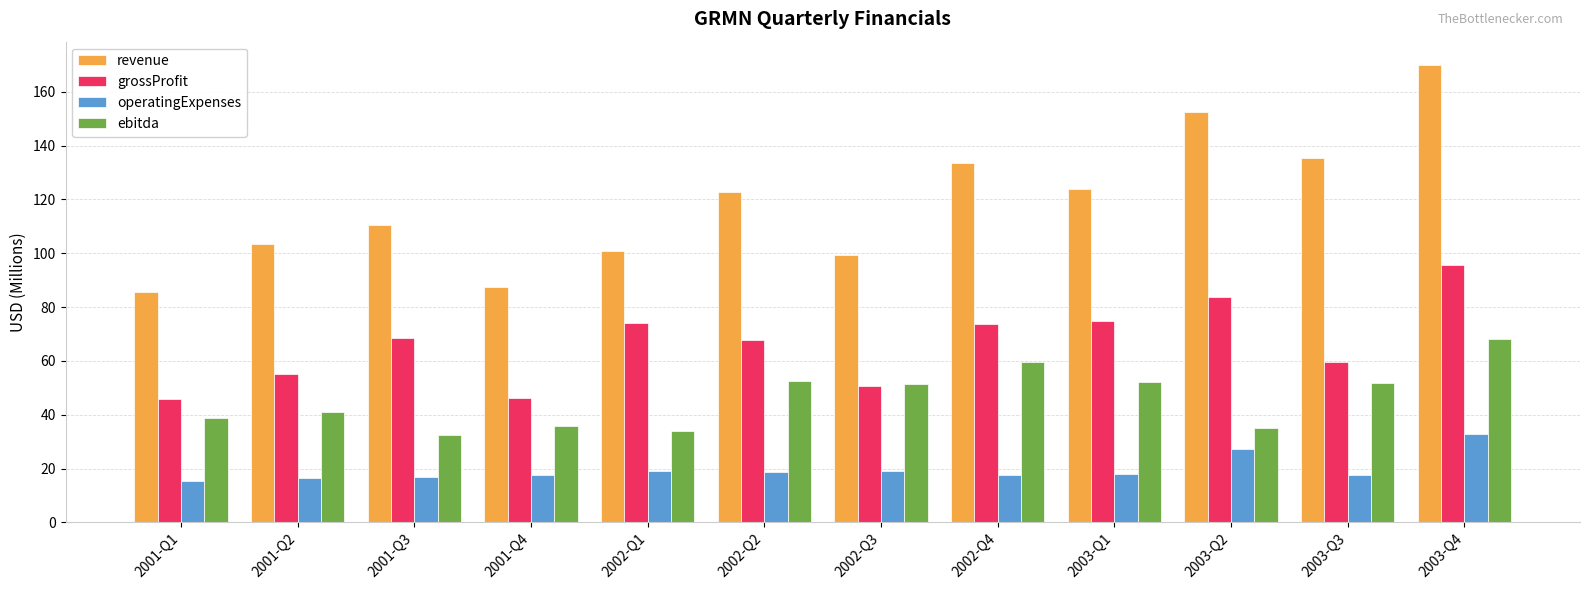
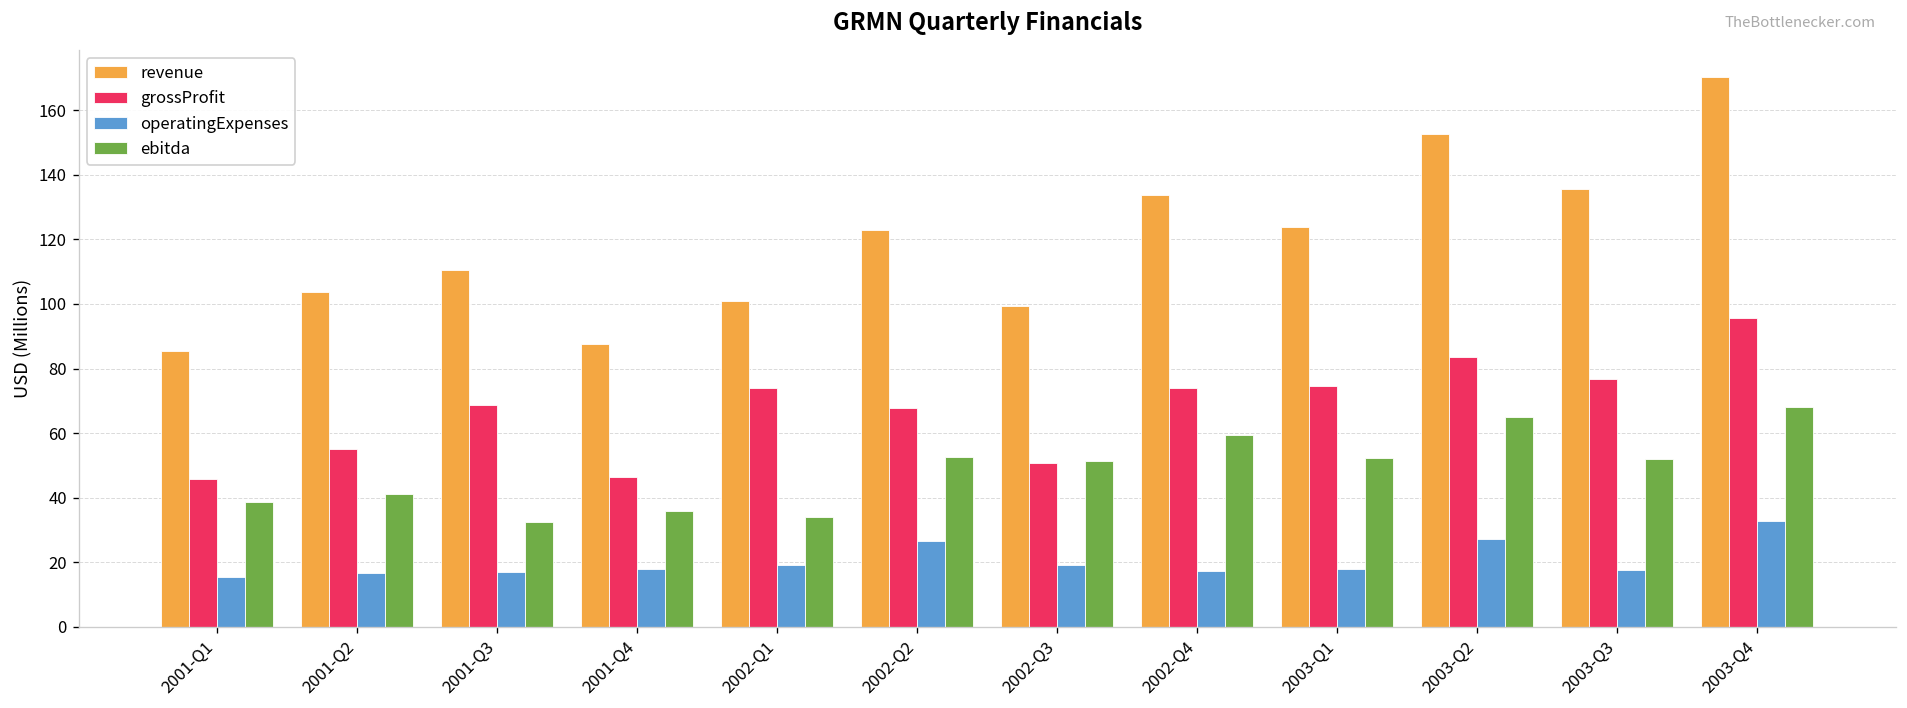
operatingExpenses, 2002-Q2: 19 -> 26
ebitda, 2003-Q2: 35 -> 65
grossProfit, 2003-Q3: 60 -> 77
